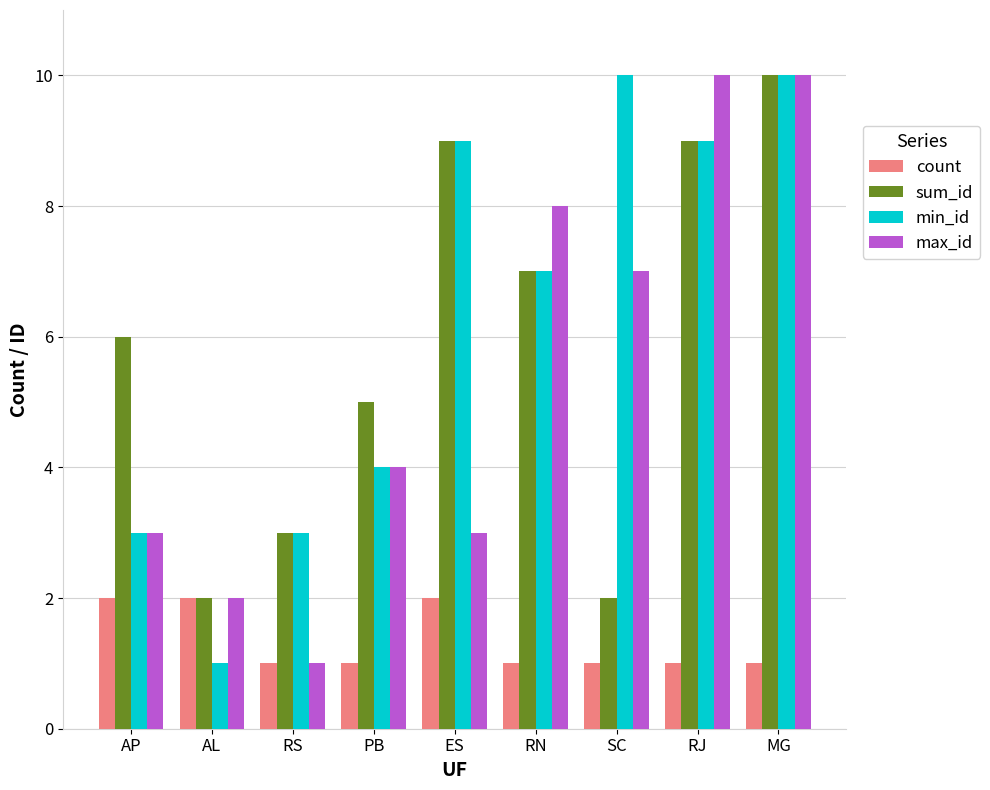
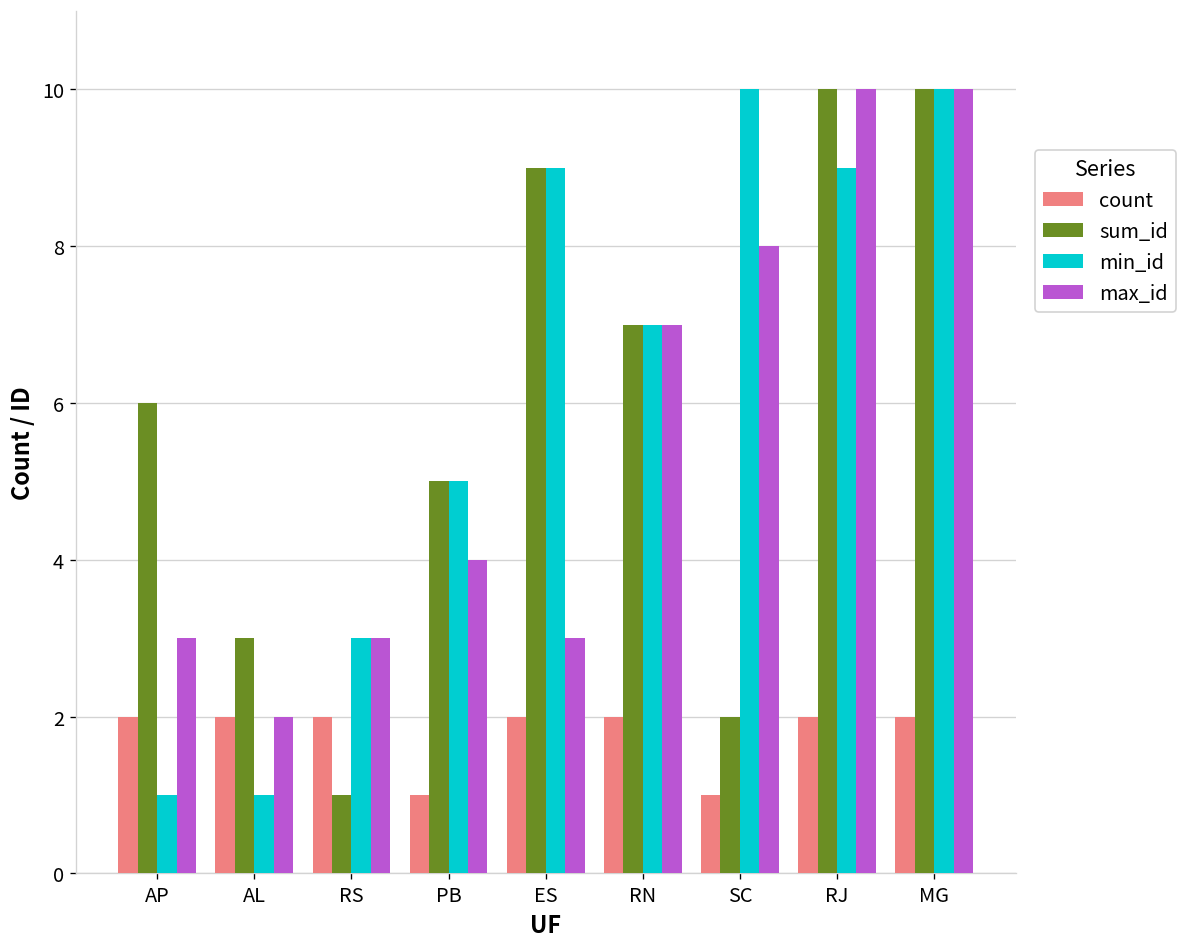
min_id, AP: 3 -> 1
sum_id, AL: 2 -> 3
count, RS: 1 -> 2
sum_id, RS: 3 -> 1
max_id, RS: 1 -> 3
min_id, PB: 4 -> 5
count, RN: 1 -> 2
max_id, RN: 8 -> 7
max_id, SC: 7 -> 8
count, RJ: 1 -> 2
sum_id, RJ: 9 -> 10
count, MG: 1 -> 2
